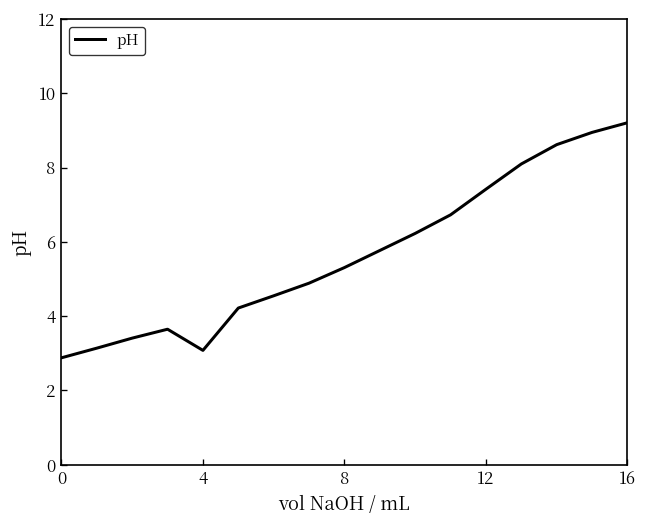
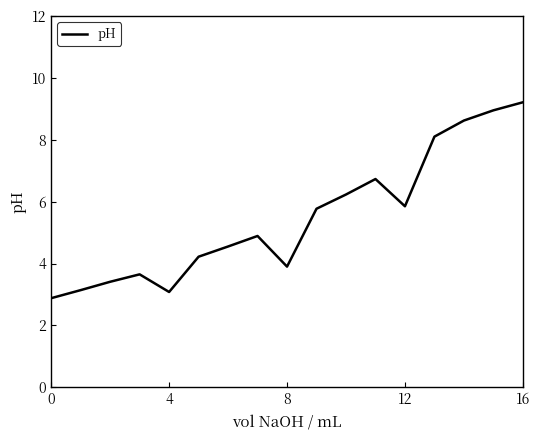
8: 5.3 -> 3.9
12: 7.4 -> 5.9
